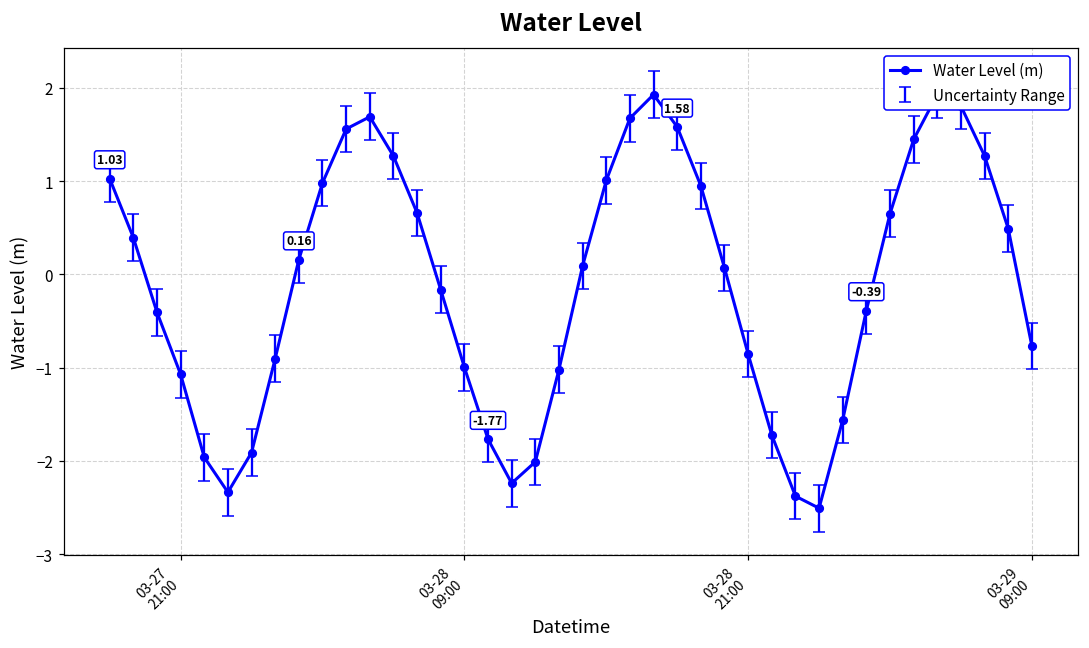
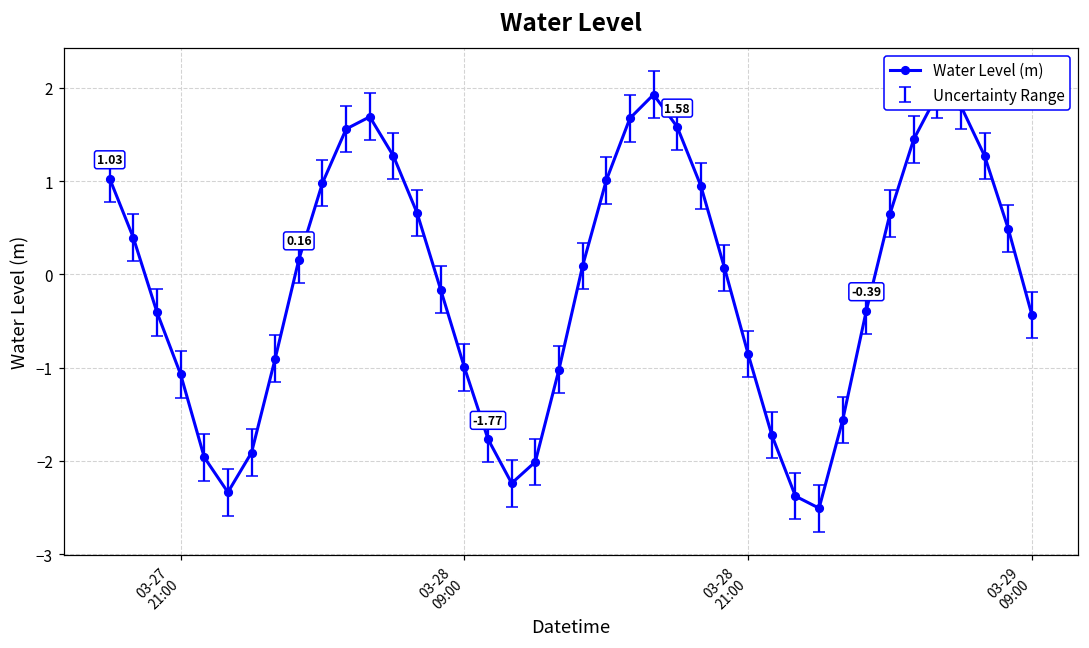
Water Level (m), 03-29 09:00: -0.8 -> -0.4
